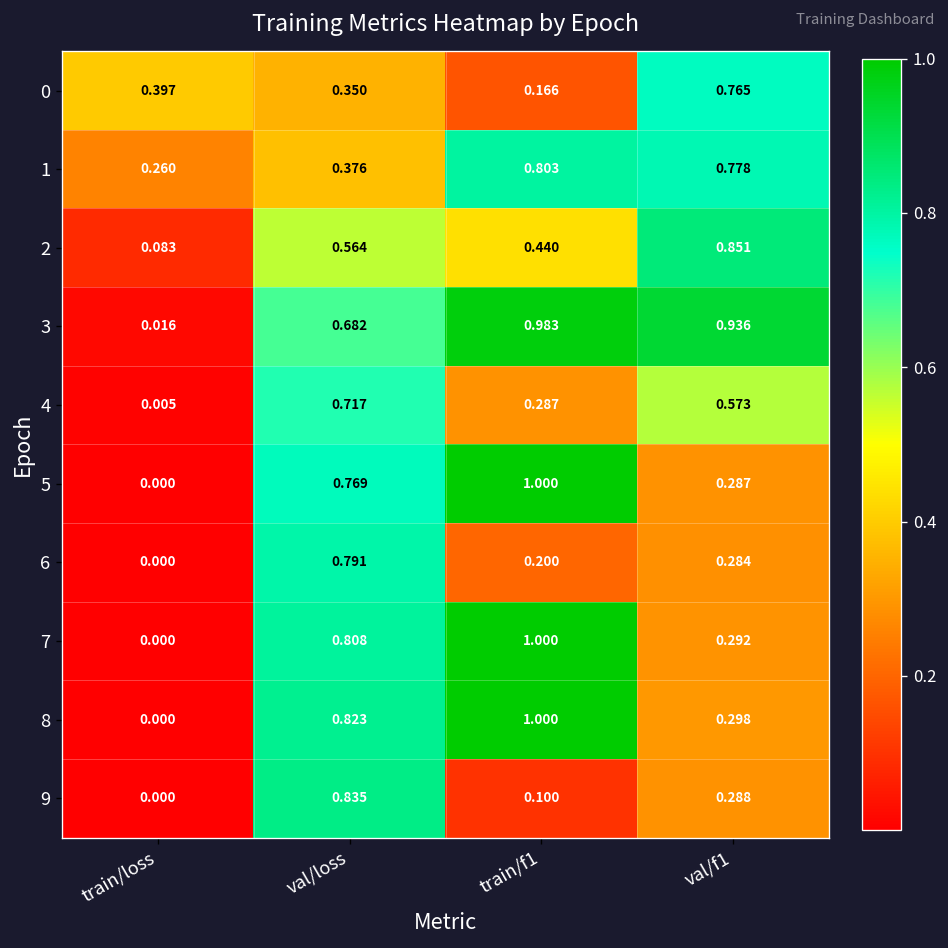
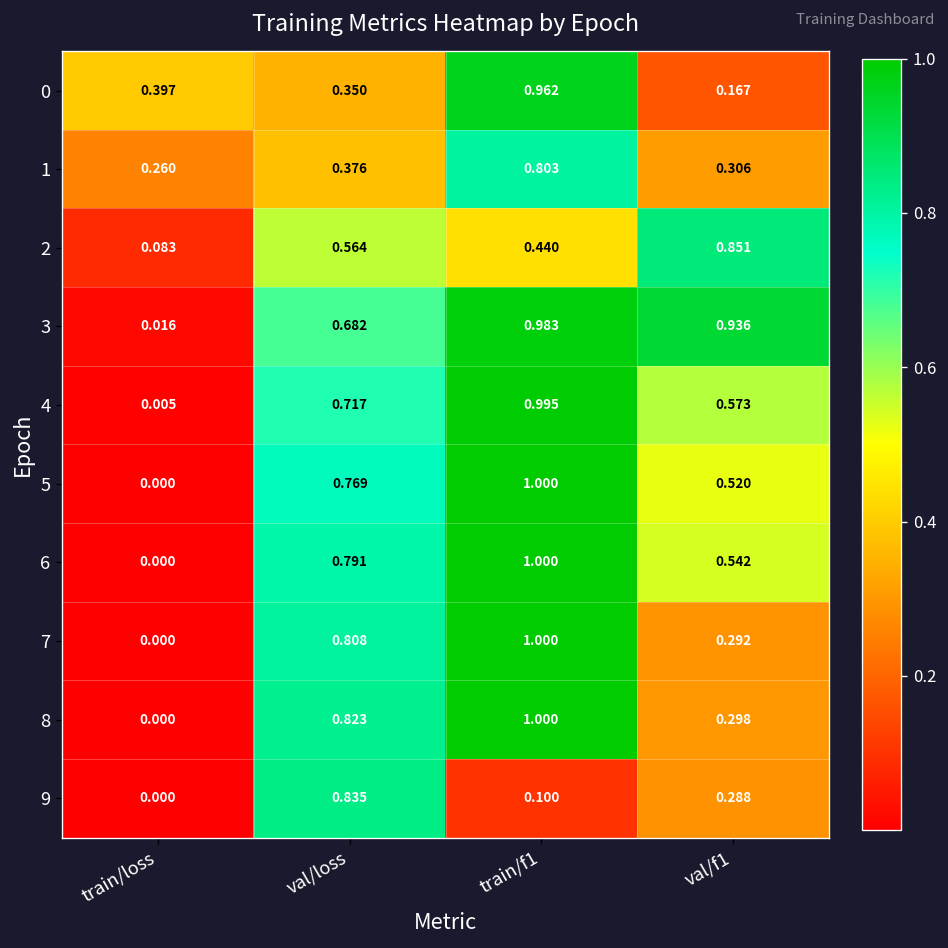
0, train/f1: 0.166 -> 0.962
0, val/f1: 0.765 -> 0.167
1, val/f1: 0.778 -> 0.306
4, train/f1: 0.287 -> 0.995
5, val/f1: 0.287 -> 0.520
6, train/f1: 0.200 -> 1.000
6, val/f1: 0.284 -> 0.542
